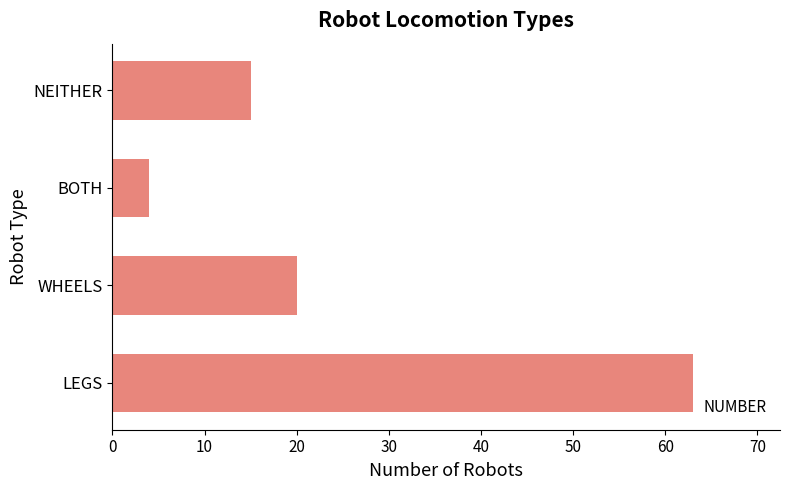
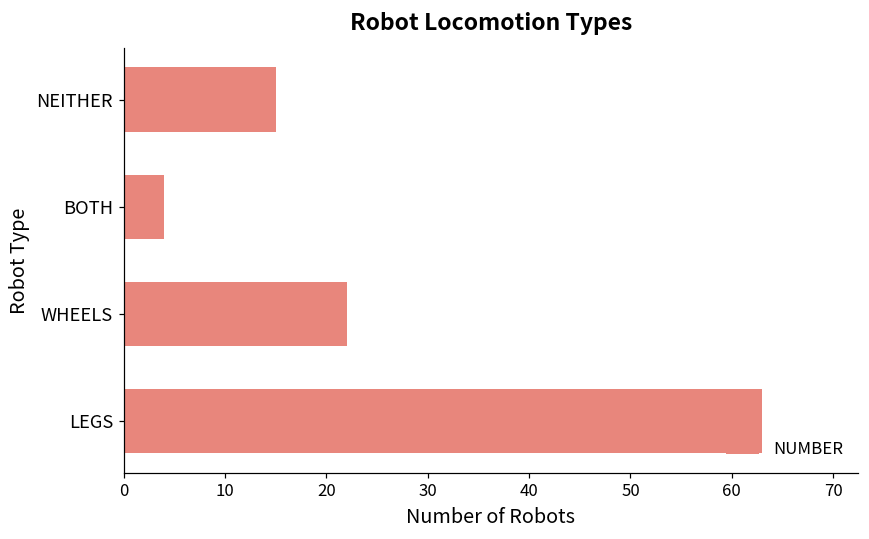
WHEELS: 20 -> 22
